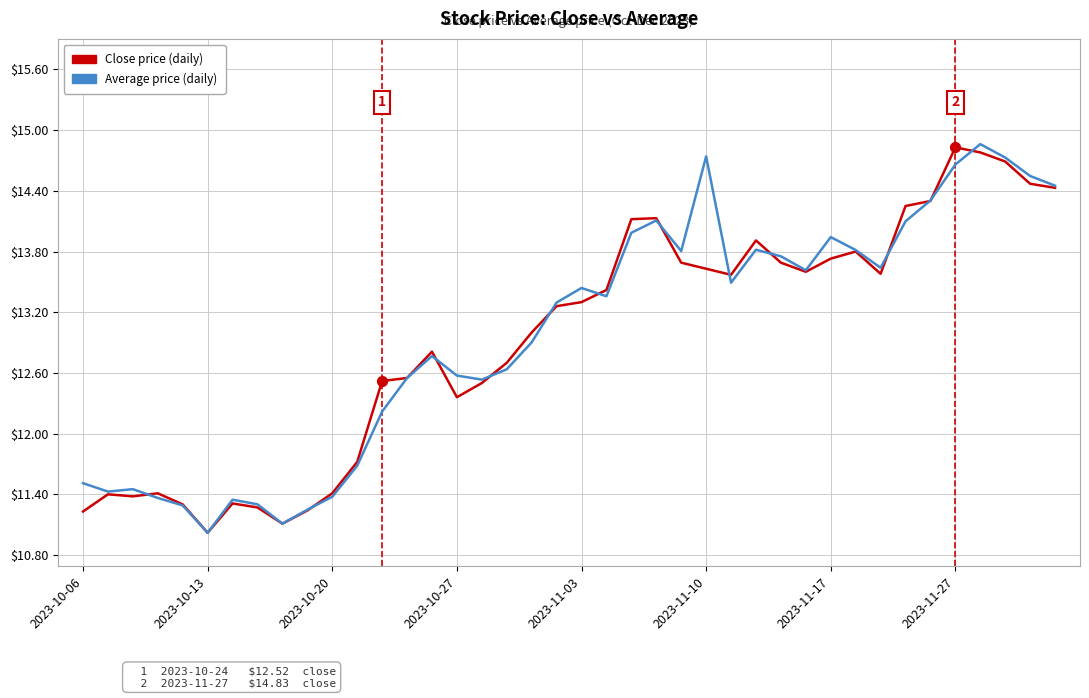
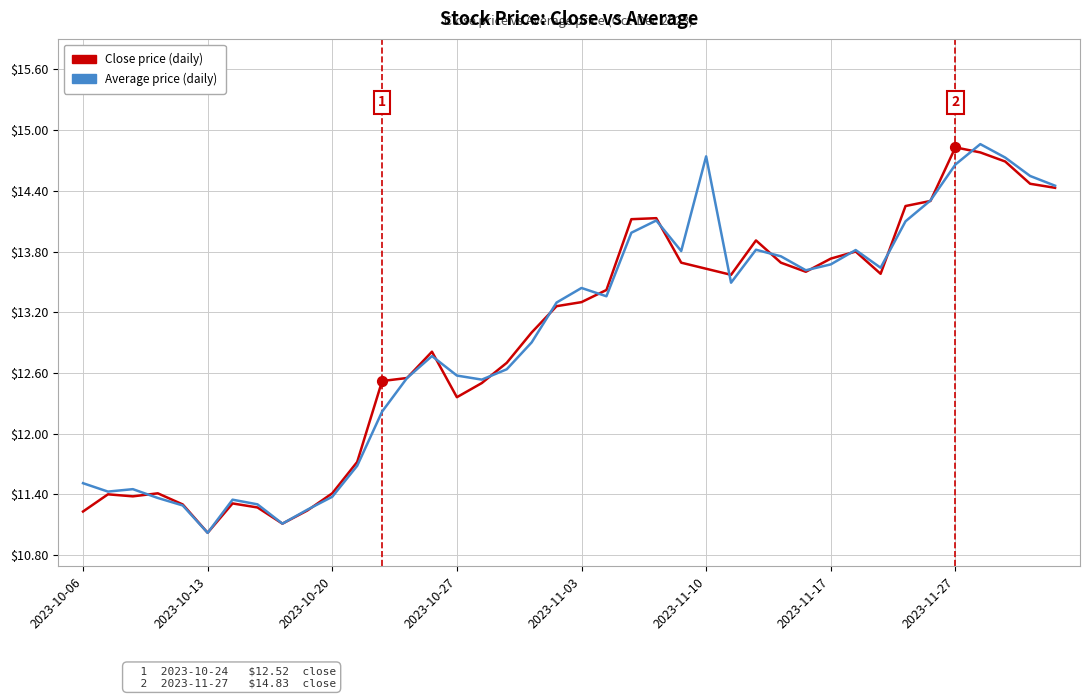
Average price (daily), 2023-11-17: $13.94 -> $13.67
